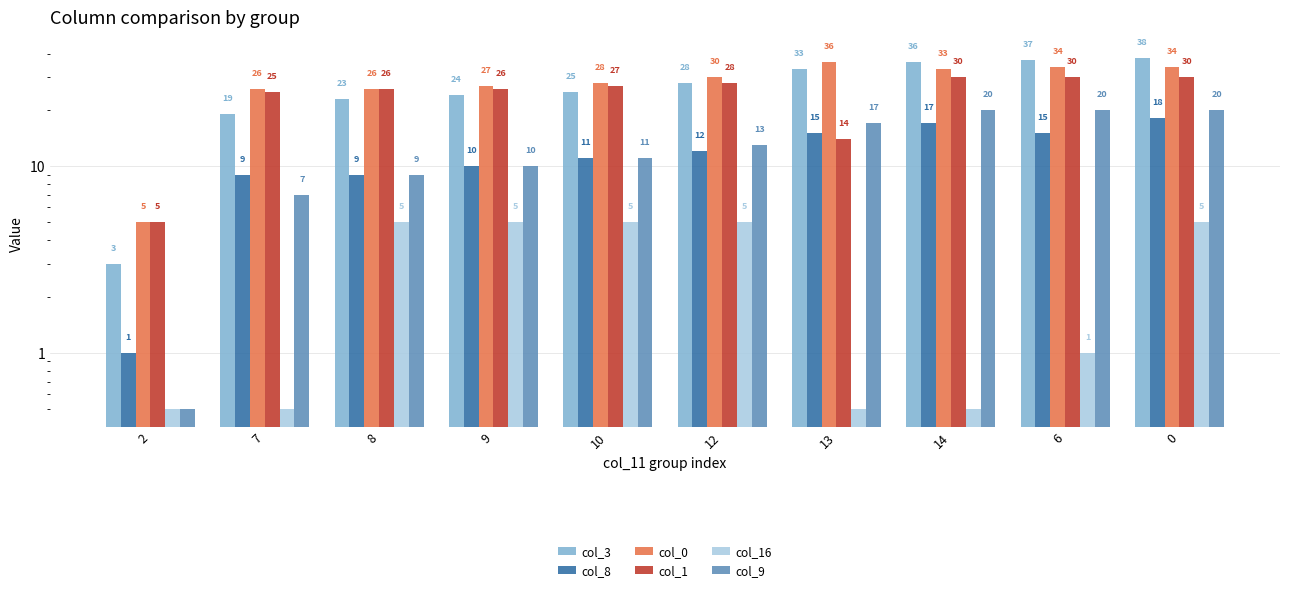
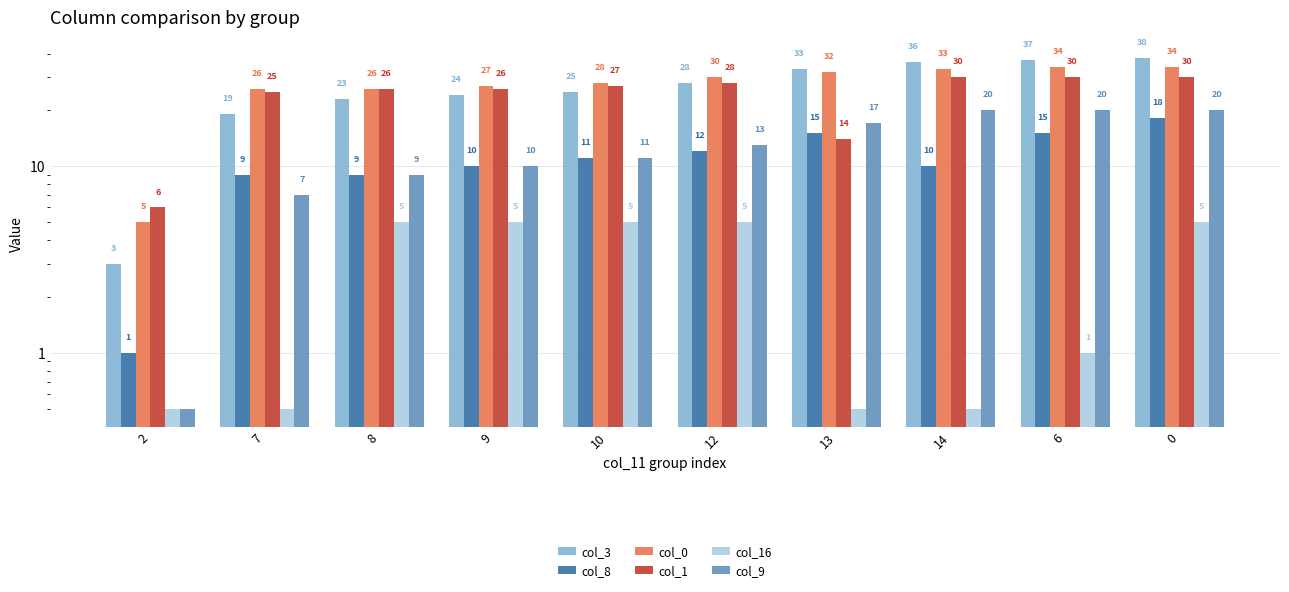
col_1, 2: 5 -> 6
col_0, 13: 36 -> 32
col_8, 14: 17 -> 10
